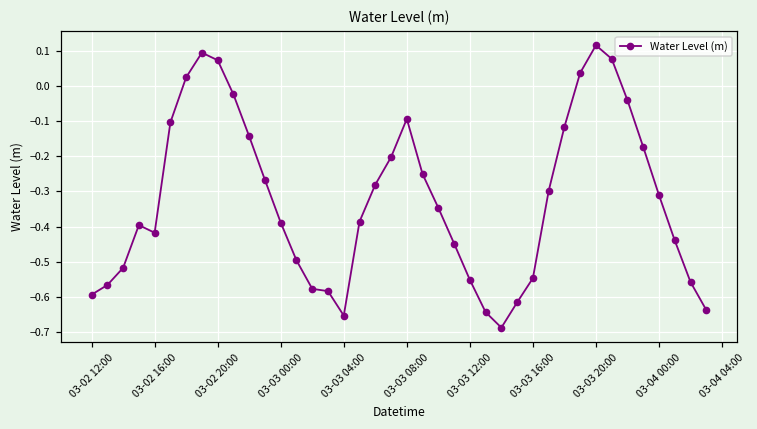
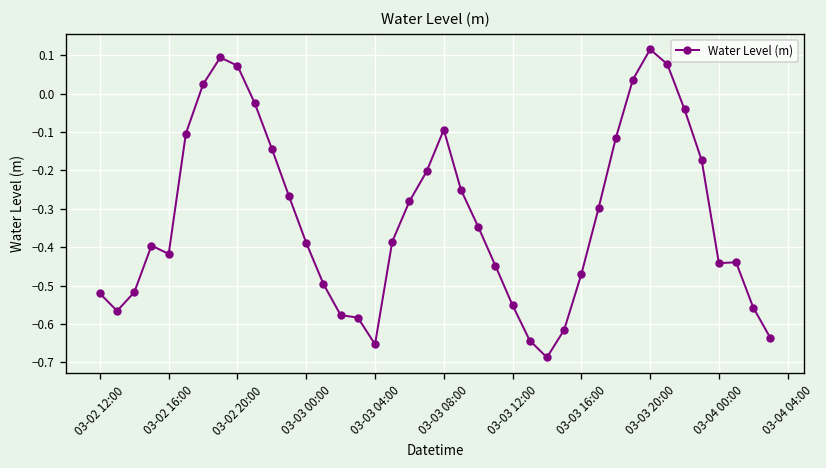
03-02 12:00: -0.59 -> -0.52
03-03 16:00: -0.55 -> -0.47
03-04 00:00: -0.31 -> -0.44
